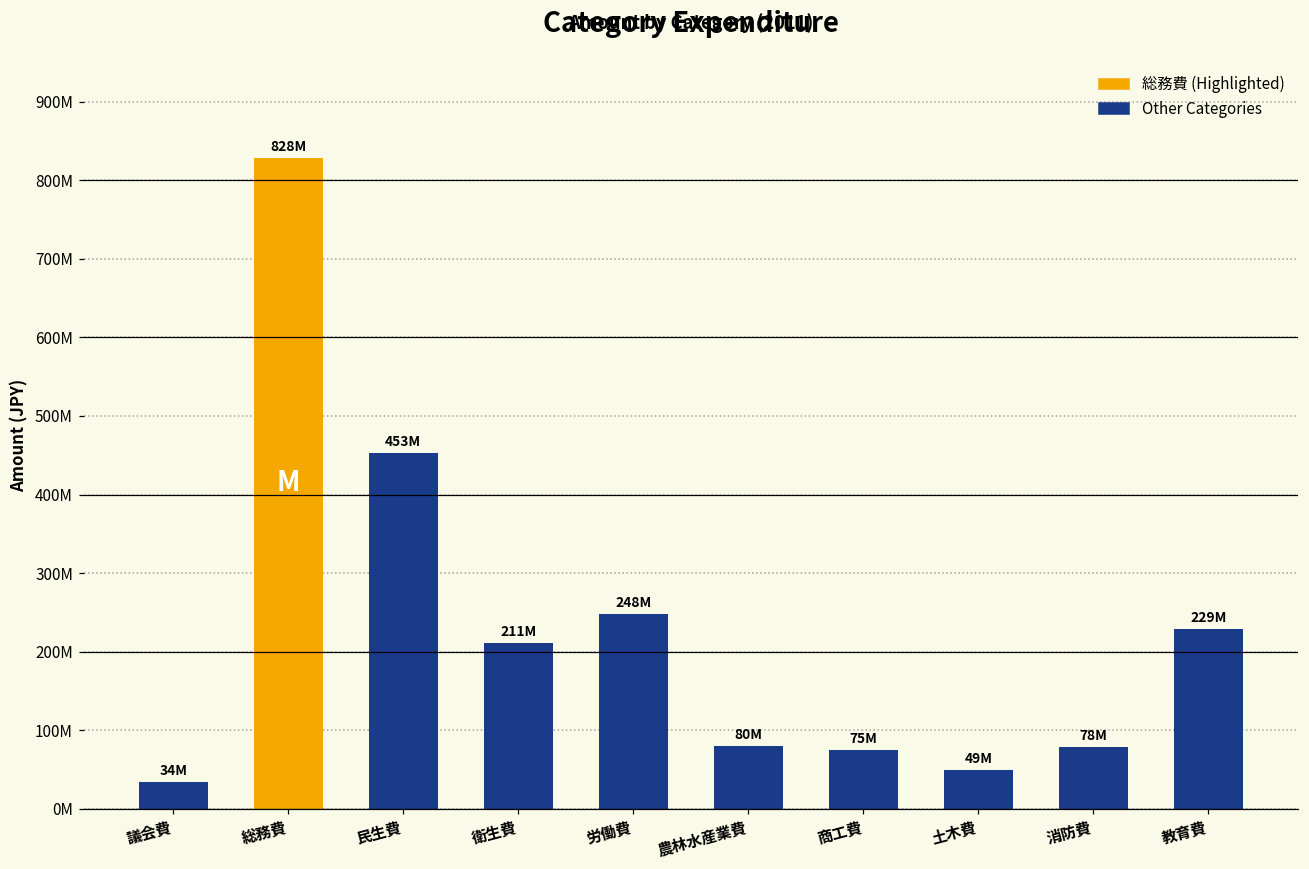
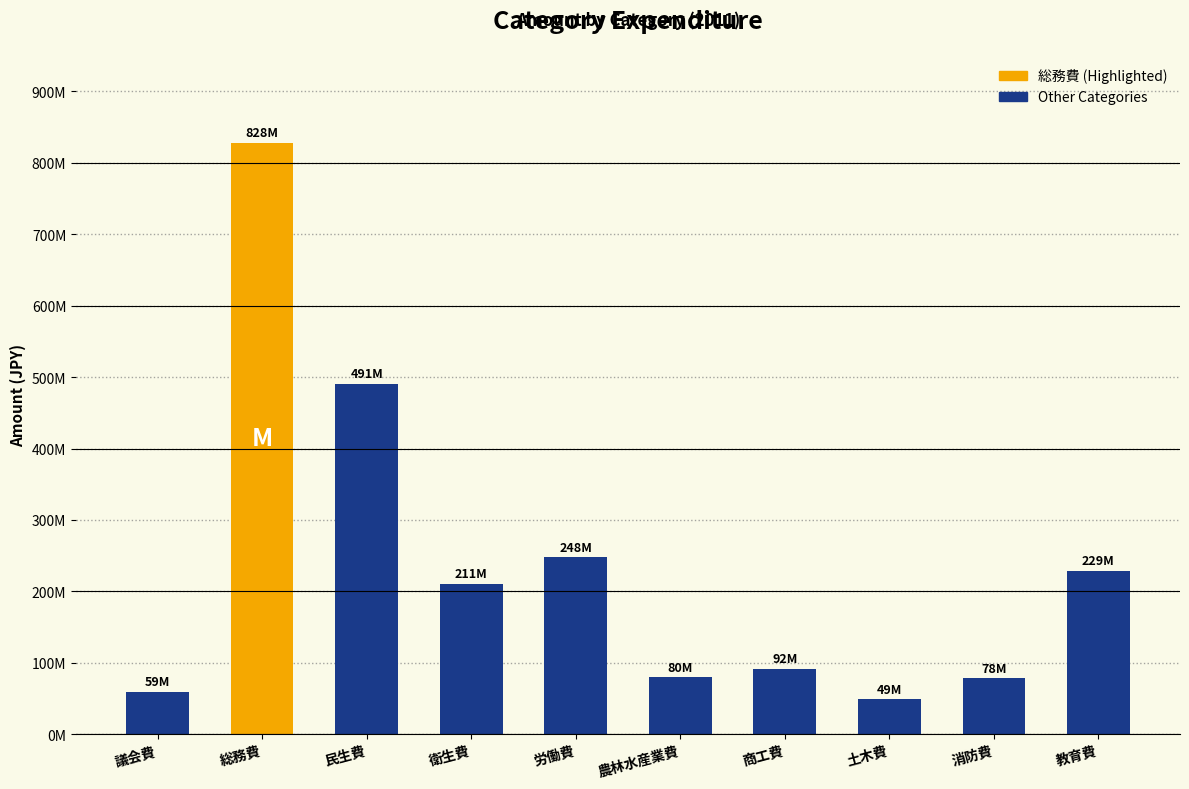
議会費: 34M -> 59M
民生費: 453M -> 491M
商工費: 75M -> 92M
